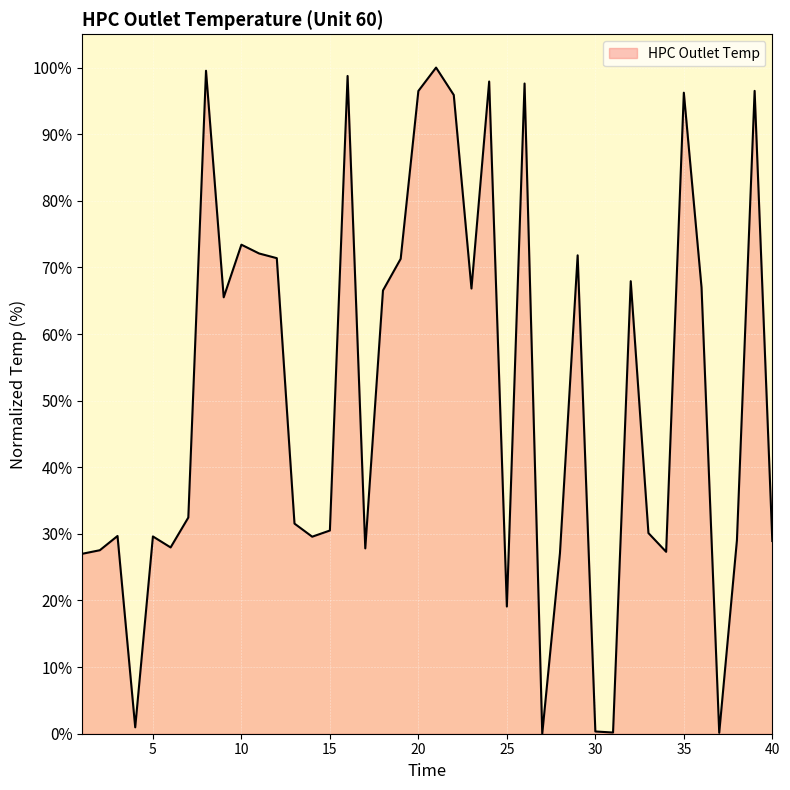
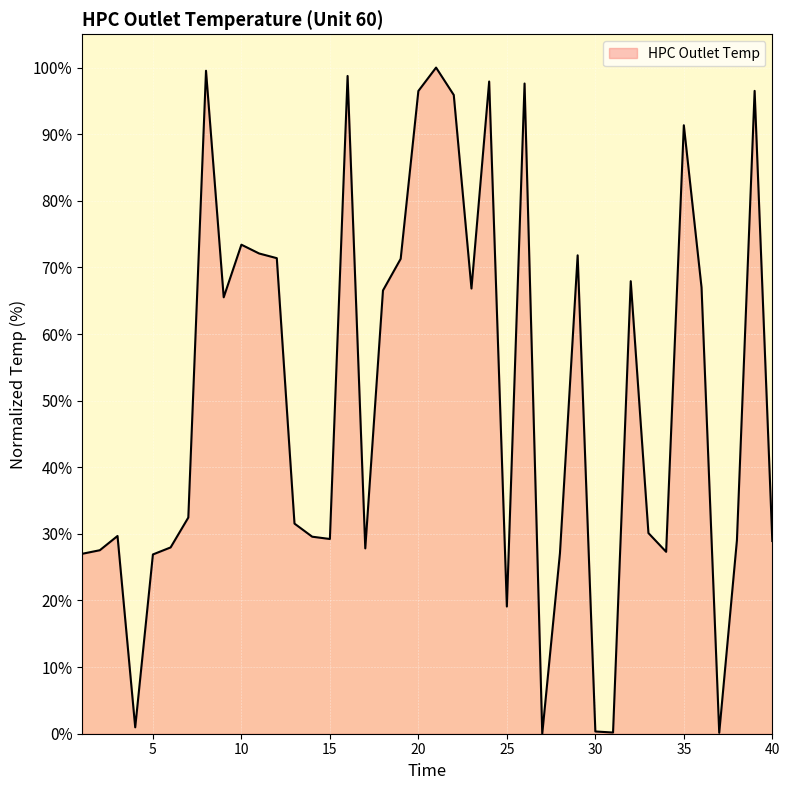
5: 30% -> 27%
15: 31% -> 29%
35: 96% -> 91%
